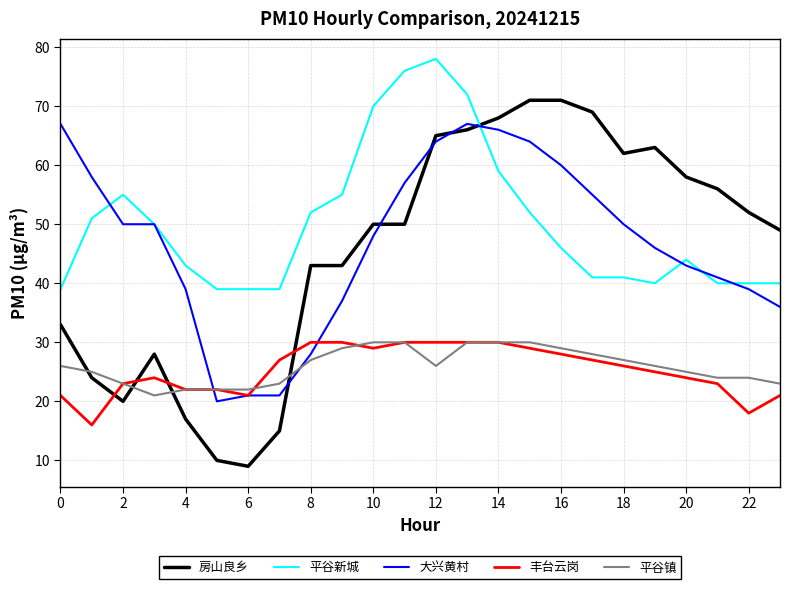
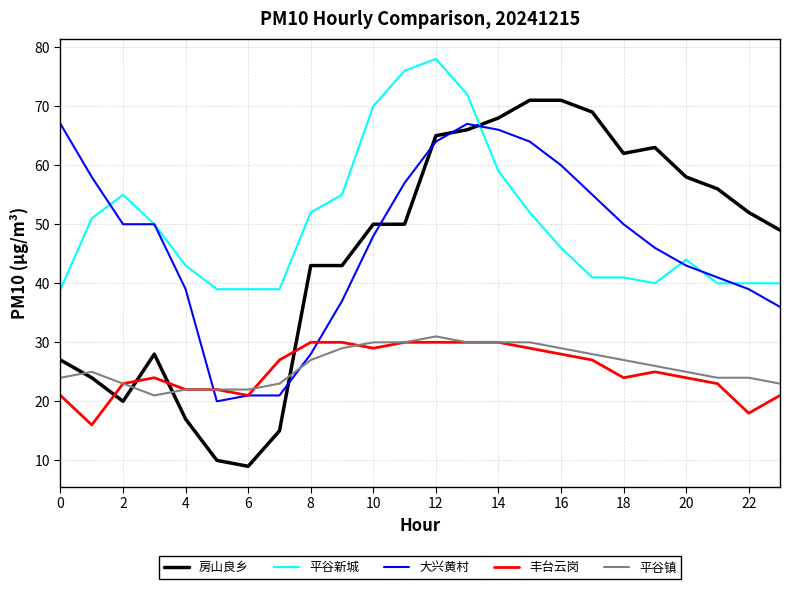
房山良乡, 0: 33 -> 27
平谷镇, 0: 26 -> 24
平谷镇, 12: 26 -> 31
丰台云岗, 18: 26 -> 24
